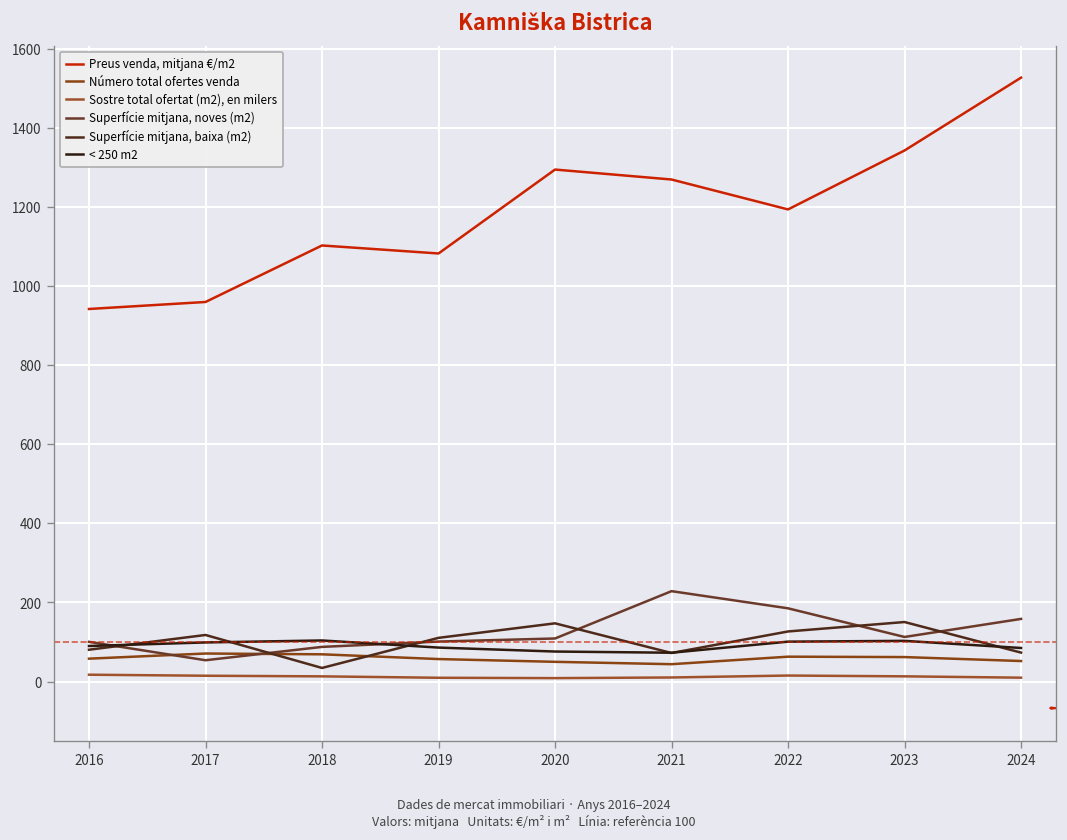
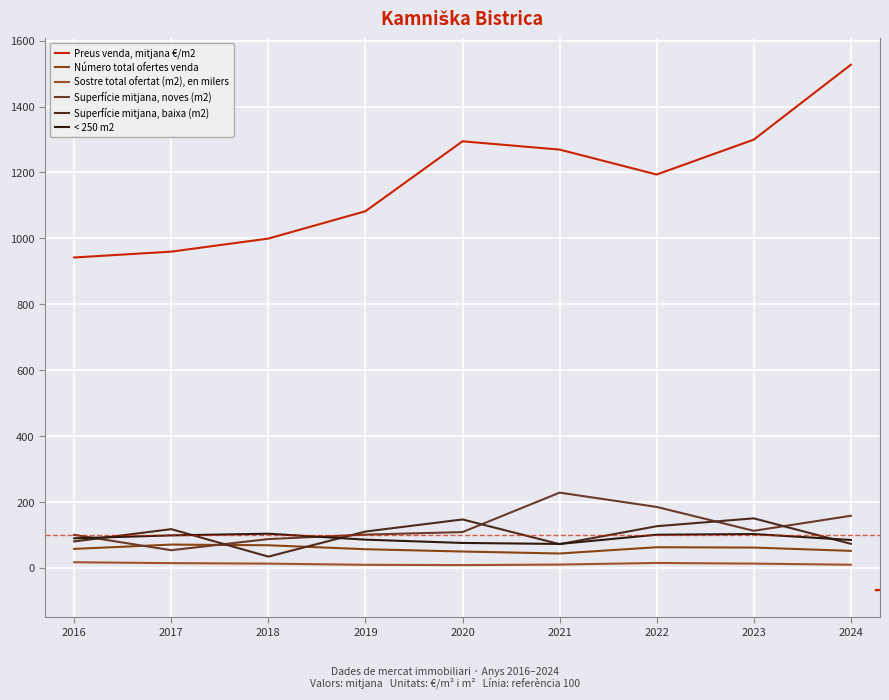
Preus venda, mitjana €/m2, 2018: 1100 -> 1000
Preus venda, mitjana €/m2, 2023: 1340 -> 1300
